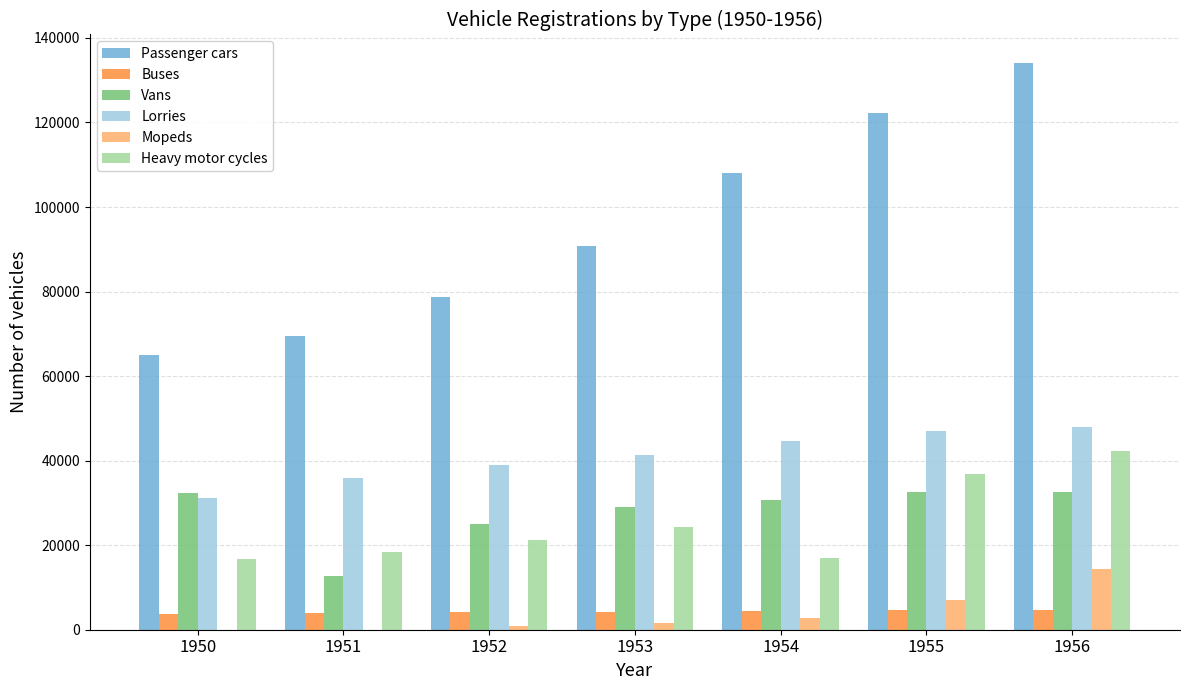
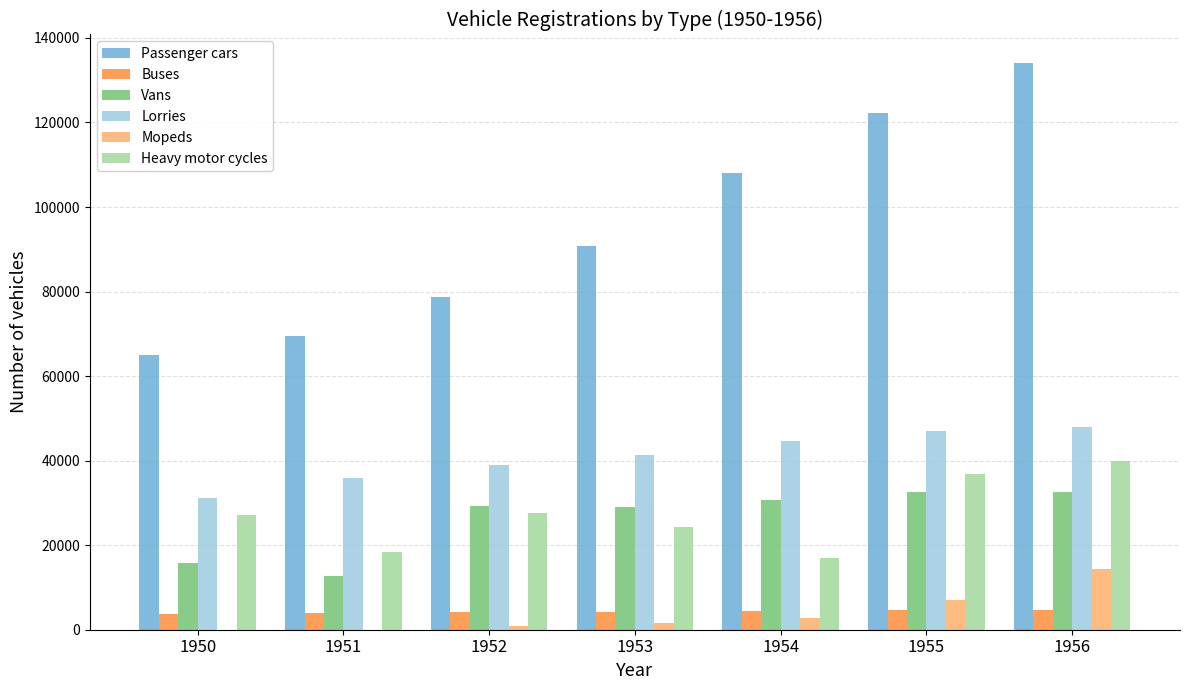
Vans, 1950: 32000 -> 16000
Heavy motor cycles, 1950: 17000 -> 27000
Vans, 1952: 25000 -> 29000
Heavy motor cycles, 1952: 21000 -> 28000
Heavy motor cycles, 1956: 42000 -> 40000
